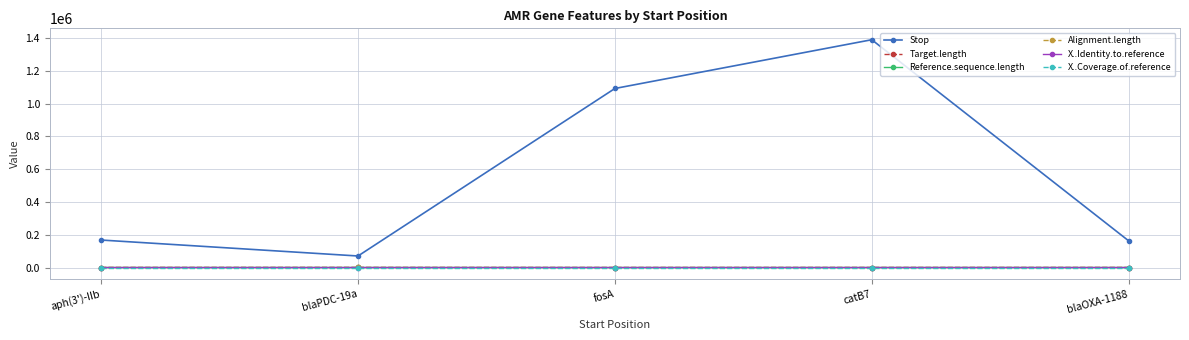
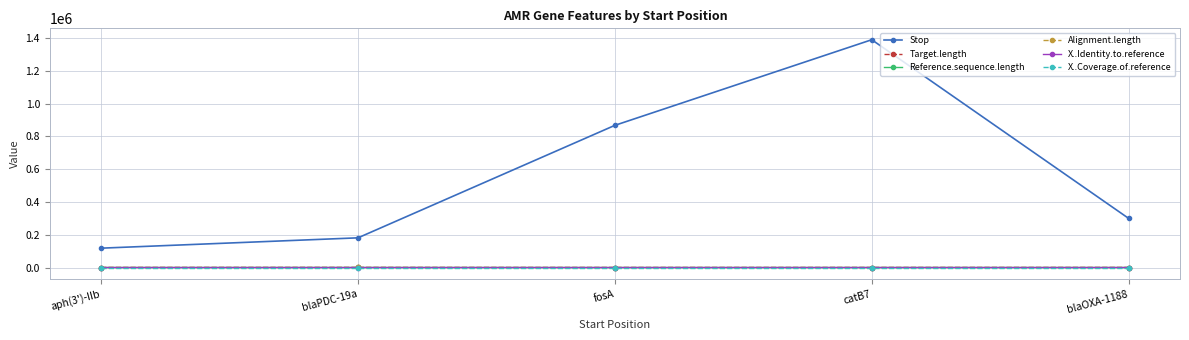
Stop, aph(3')-IIb: 170000 -> 120000
Stop, blaPDC-19a: 70000 -> 180000
Stop, fosA: 1090000 -> 870000
Stop, blaOXA-1188: 160000 -> 300000
